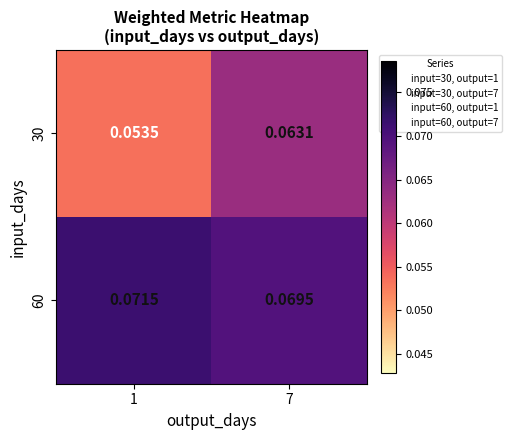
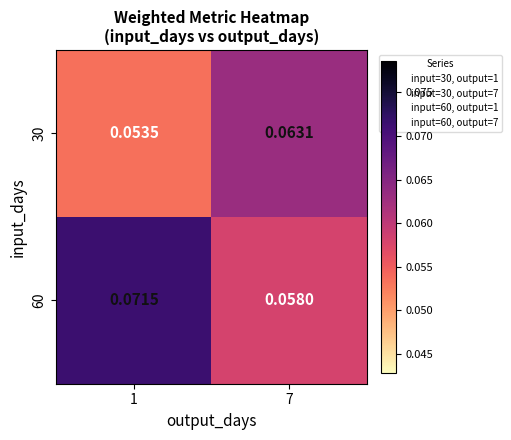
60, 7: 0.0695 -> 0.0580
